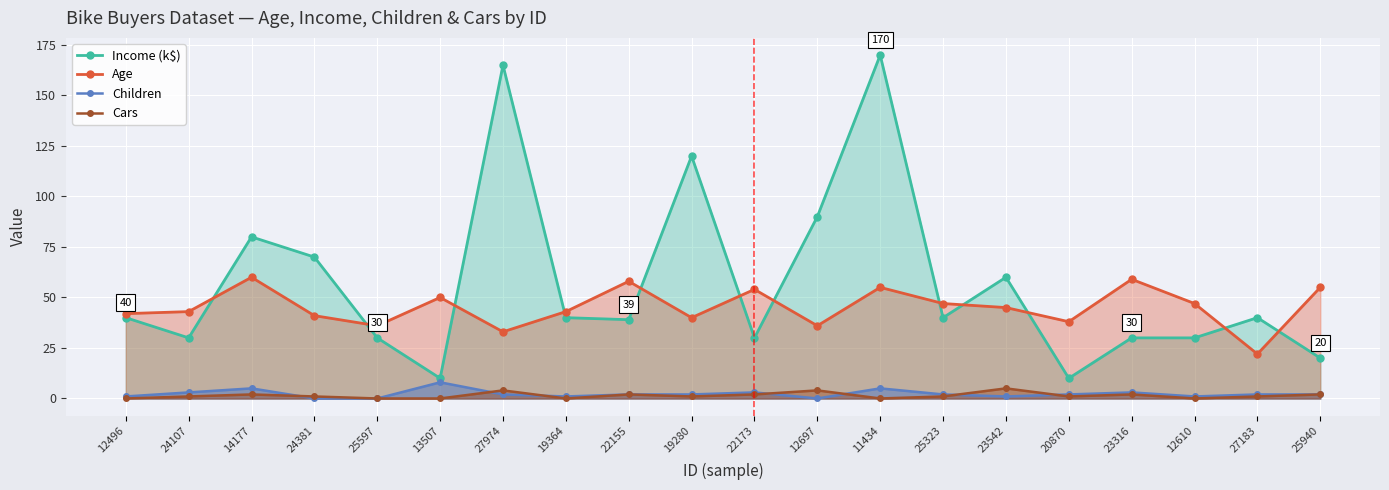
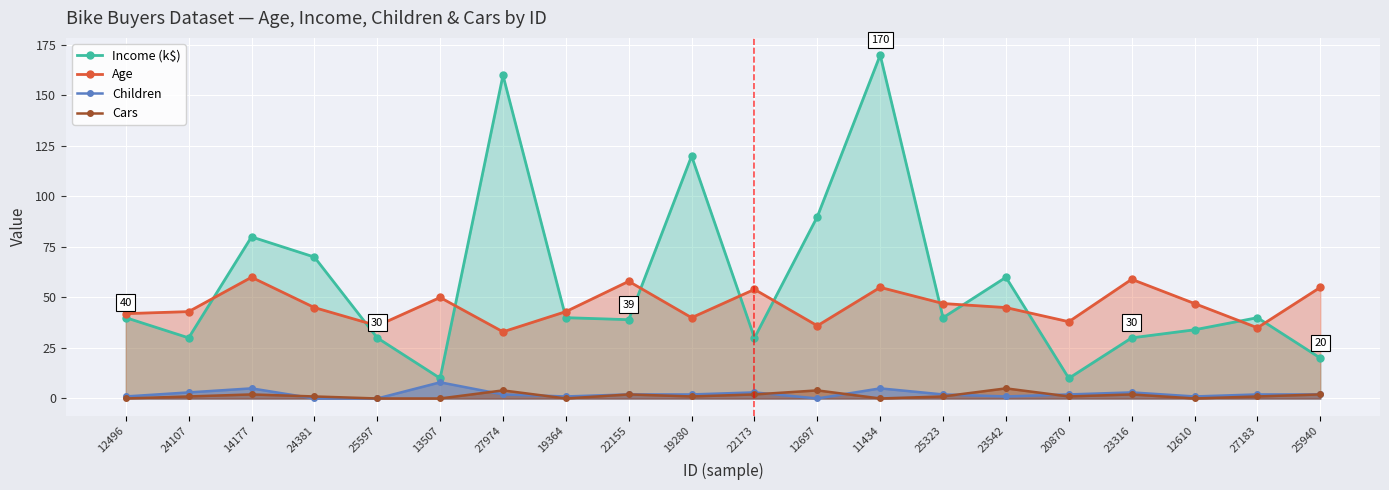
Age, 24381: 41 -> 45
Income (k$), 27974: 165 -> 160
Income (k$), 12610: 30 -> 34
Age, 27183: 22 -> 35
